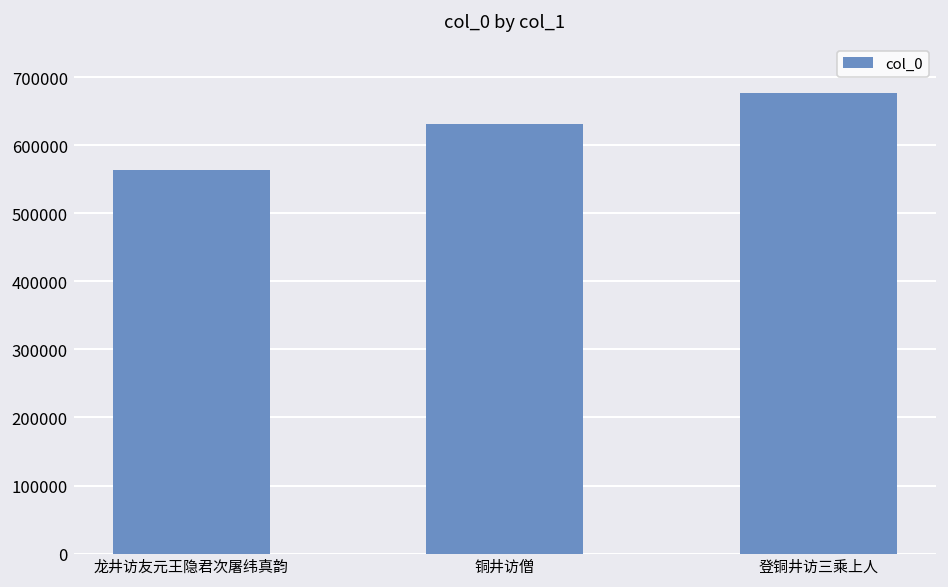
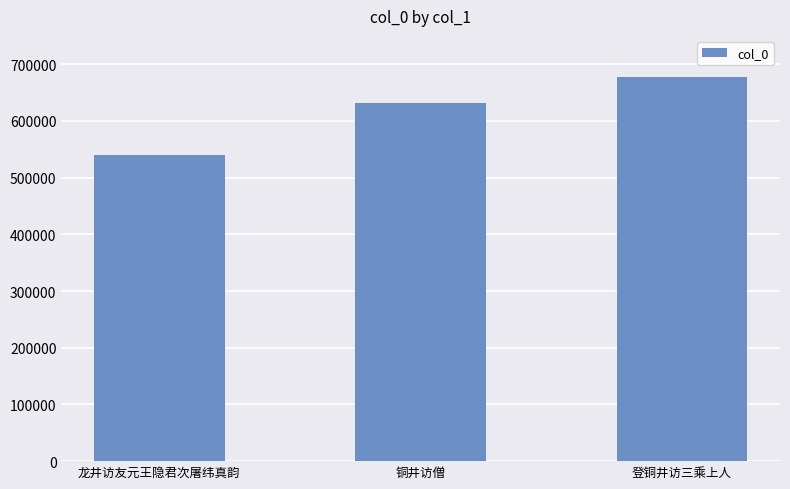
龙井访友元王隐君次屠纬真韵: 560000 -> 540000
